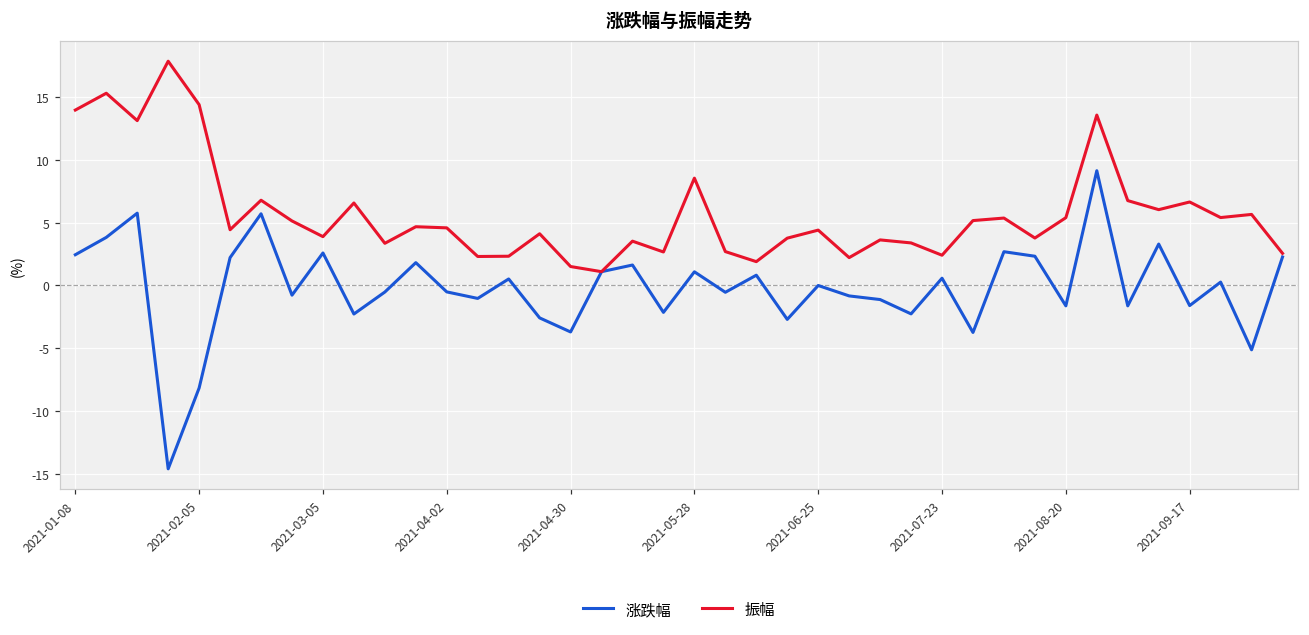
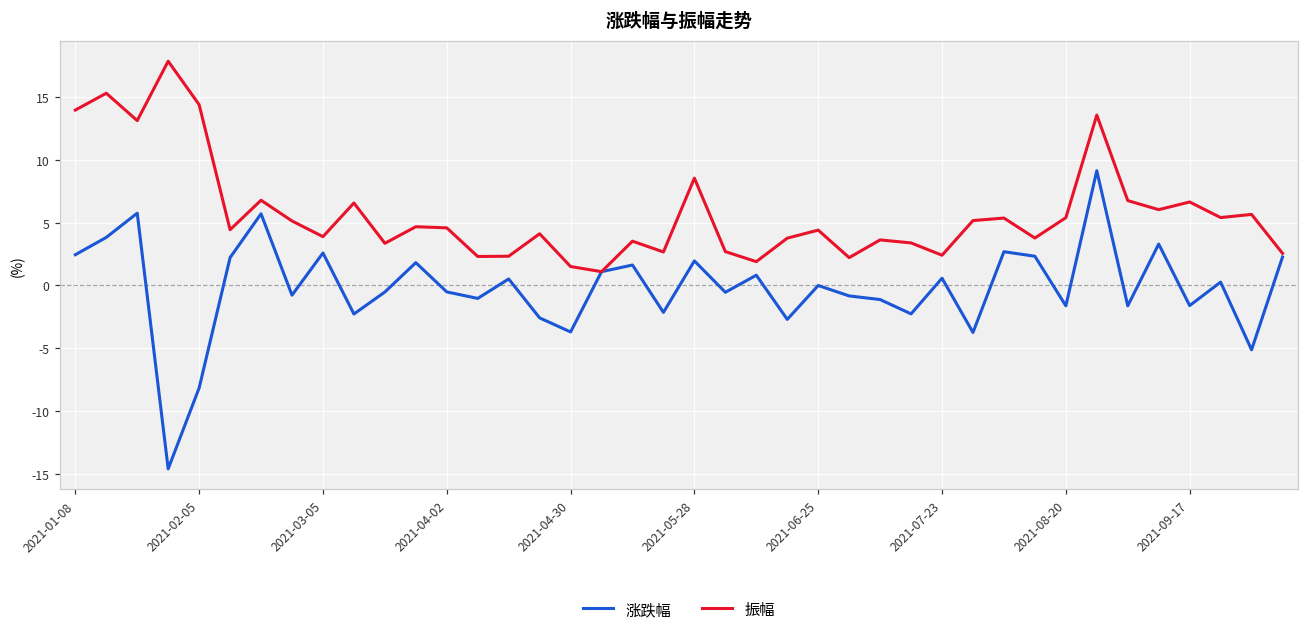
涨跌幅, 2021-05-28: 1.1 -> 2.0
